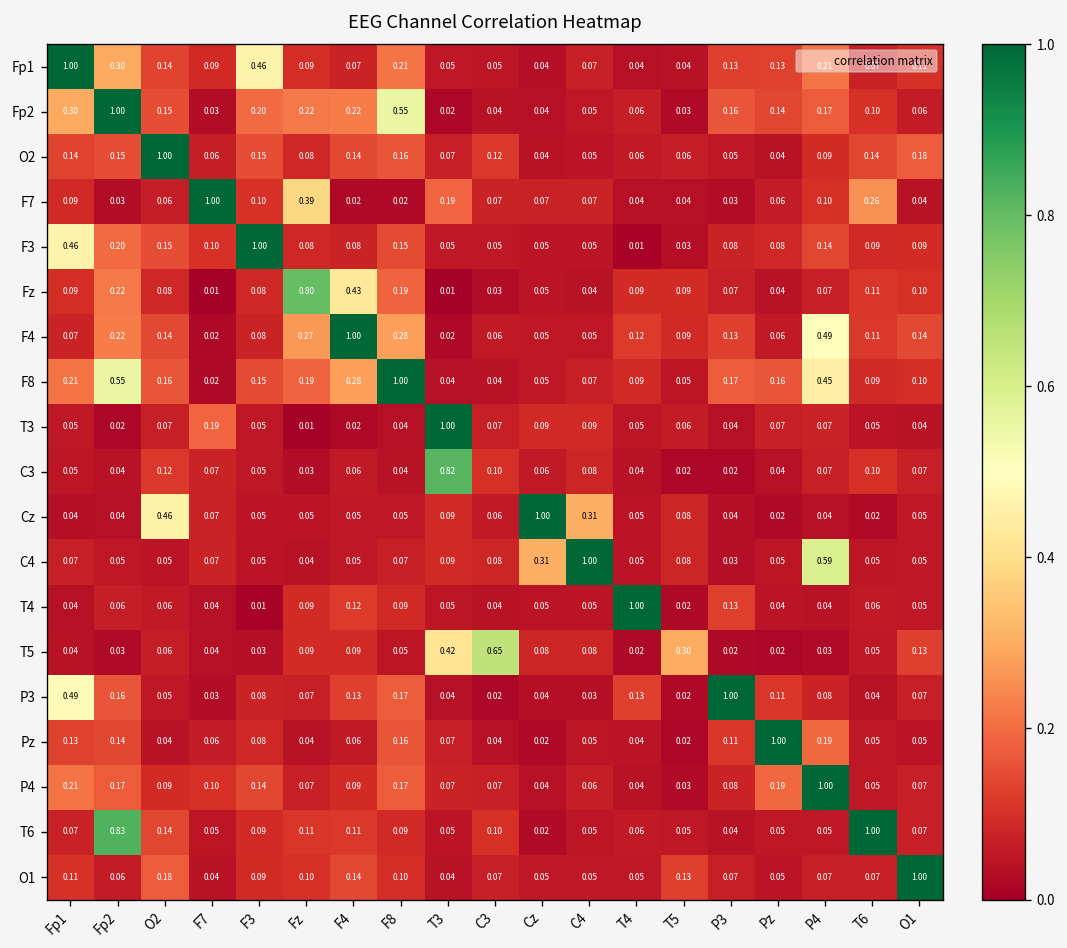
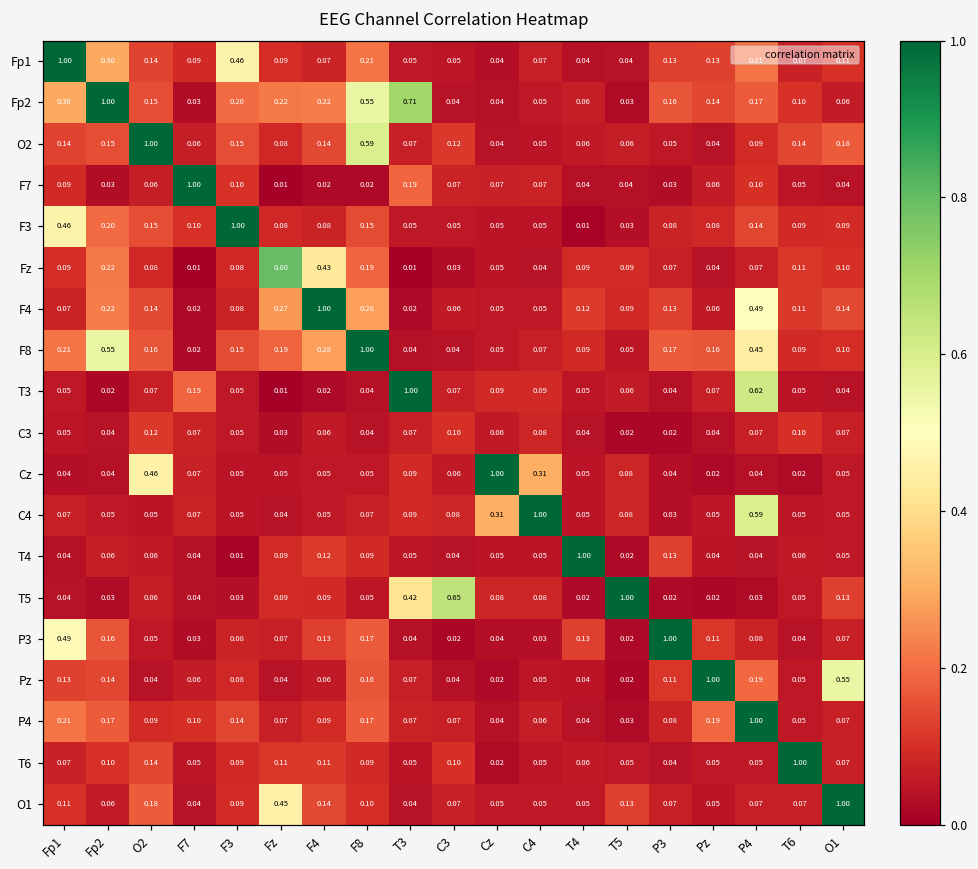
Fp2, T3: 0.02 -> 0.71
O2, F8: 0.16 -> 0.59
F7, Fz: 0.39 -> 0.01
F7, T6: 0.26 -> 0.05
T3, P4: 0.07 -> 0.62
C3, T3: 0.82 -> 0.07
T5, T5: 0.30 -> 1.00
Pz, O1: 0.05 -> 0.55
T6, Fp2: 0.83 -> 0.10
O1, Fz: 0.10 -> 0.45
